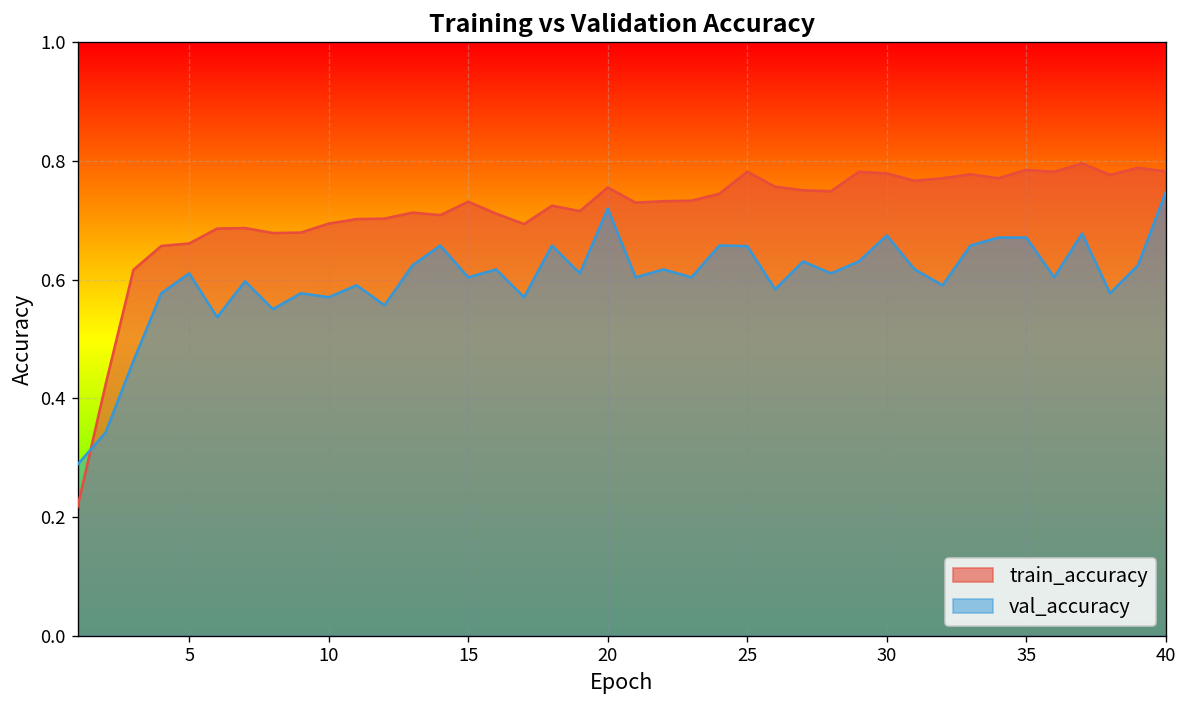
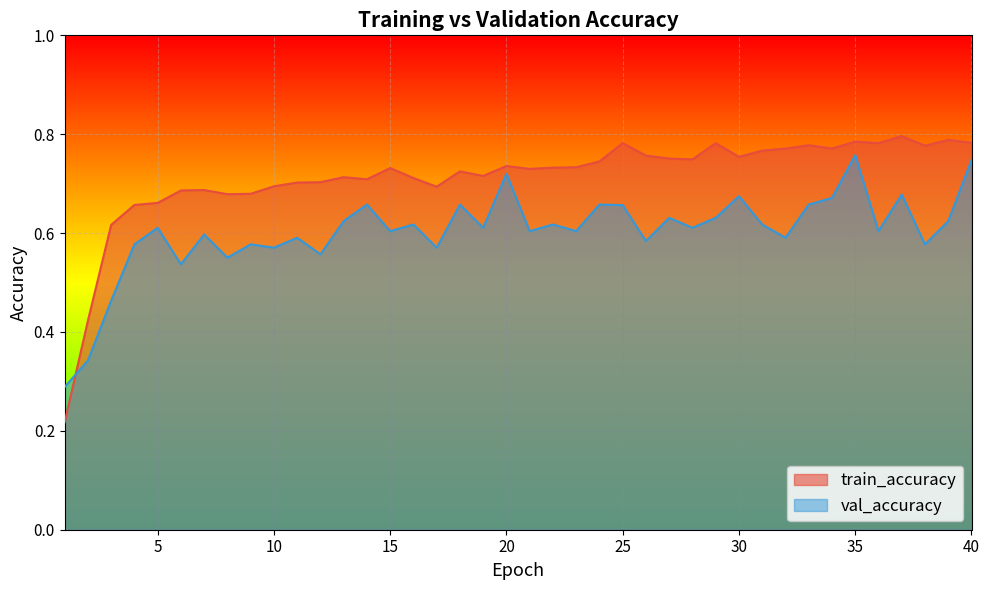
train_accuracy, 20: 0.76 -> 0.74
train_accuracy, 30: 0.78 -> 0.75
val_accuracy, 35: 0.67 -> 0.76
